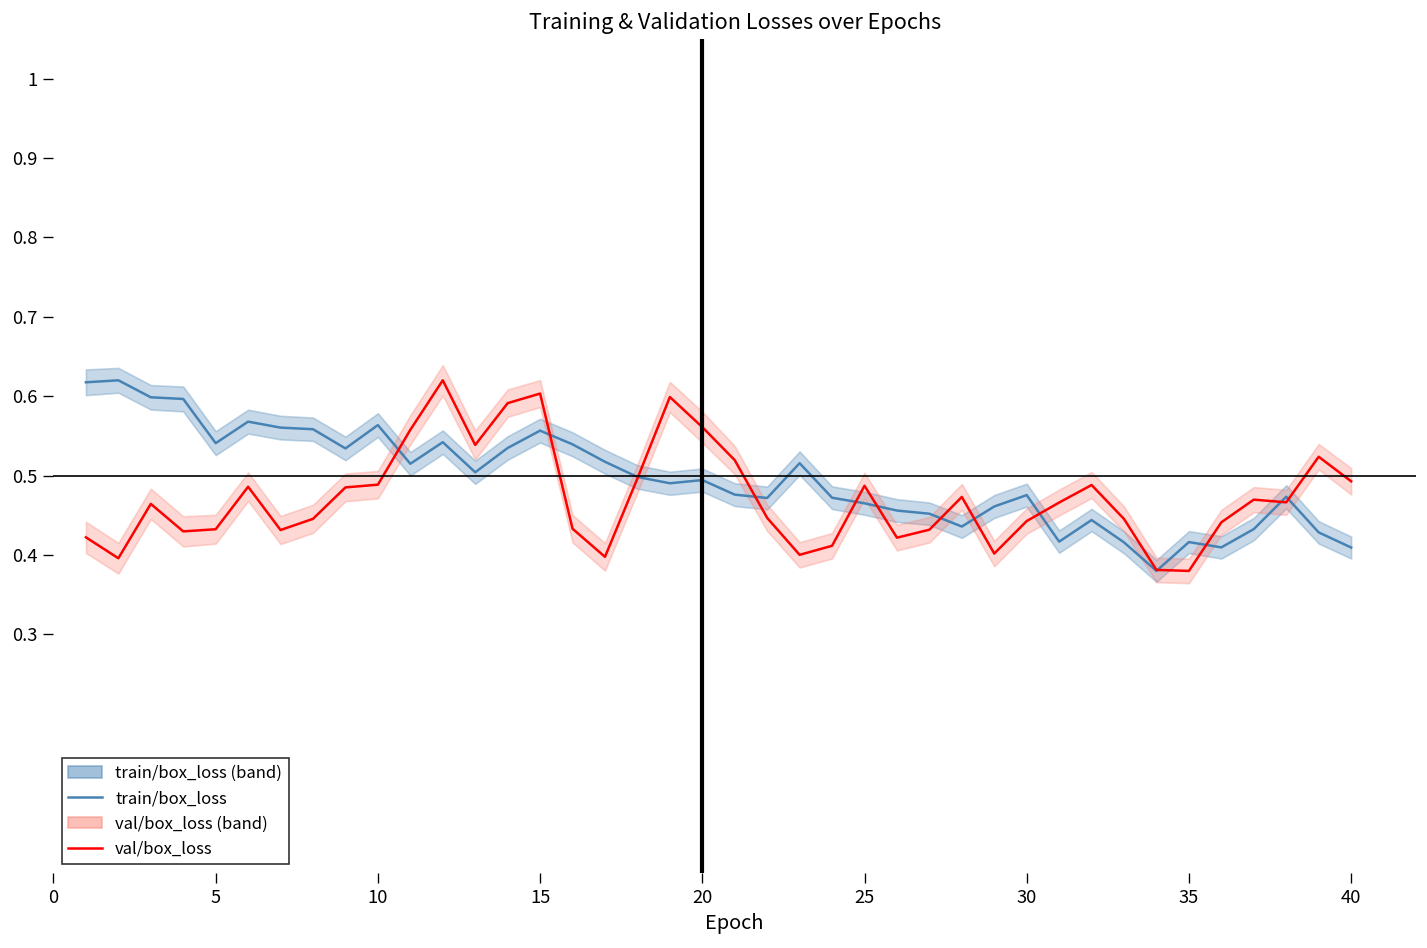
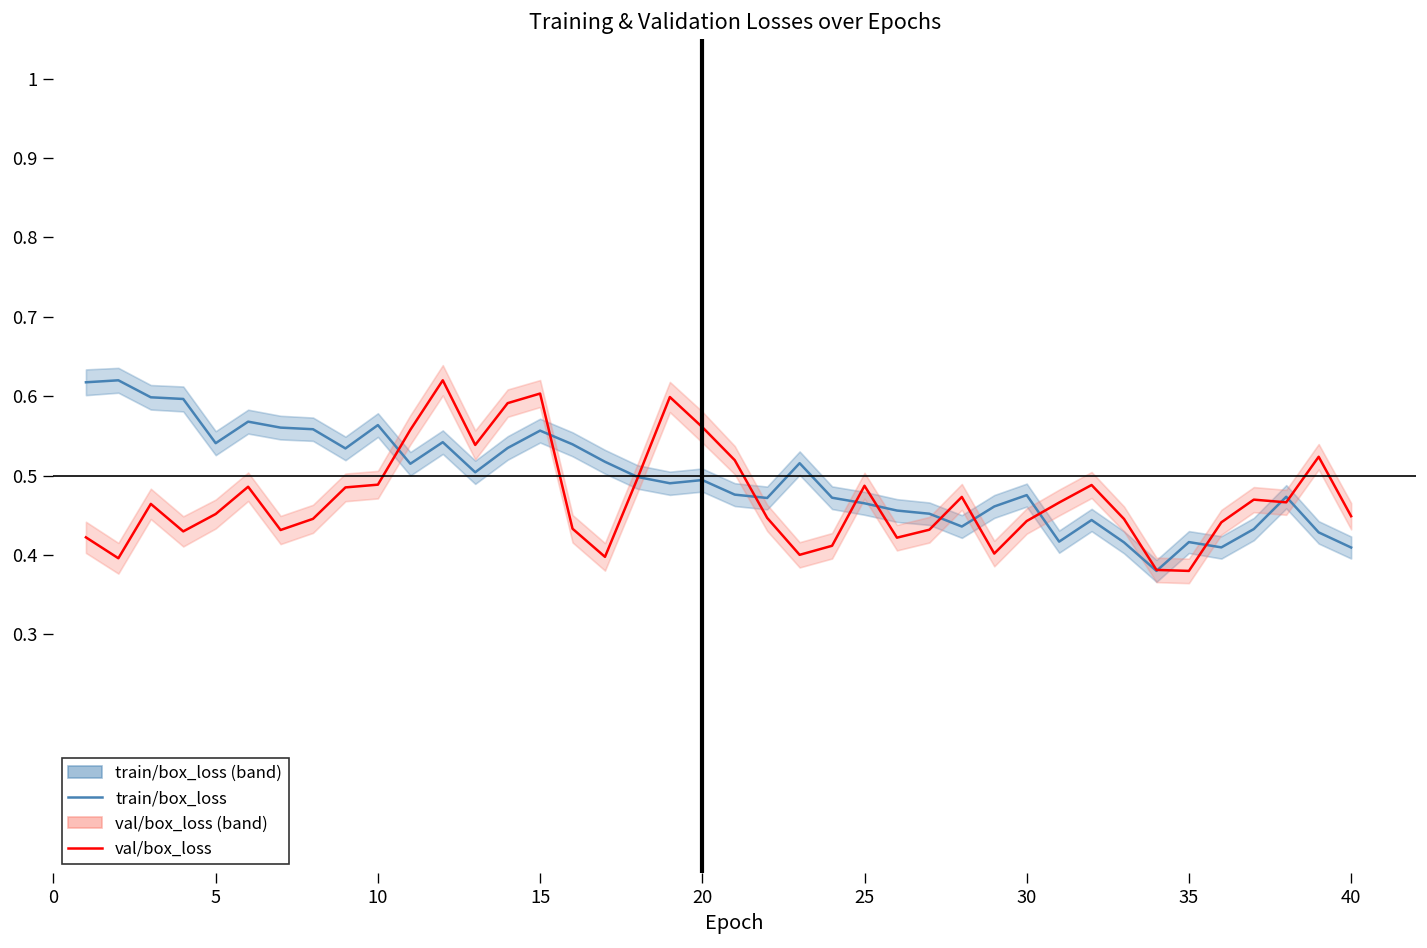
val/box_loss, 5: 0.43 -> 0.45
val/box_loss, 40: 0.49 -> 0.45
